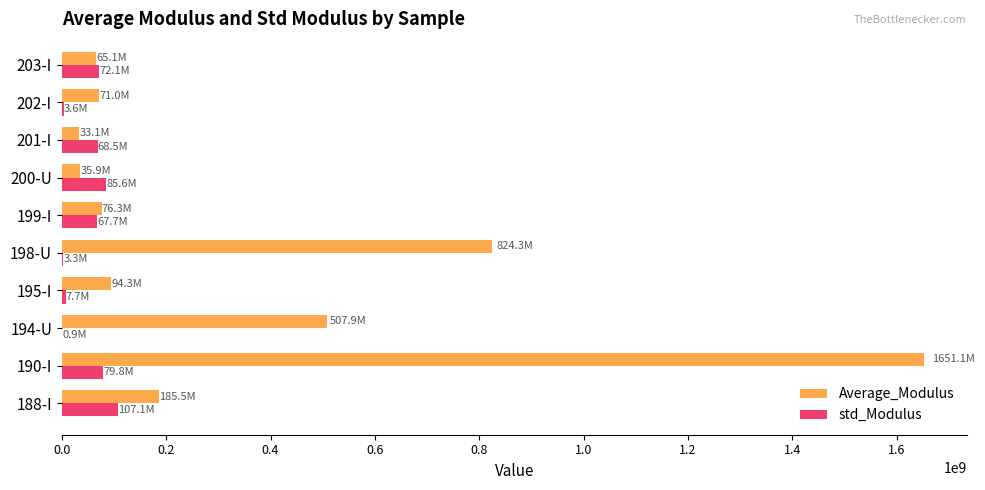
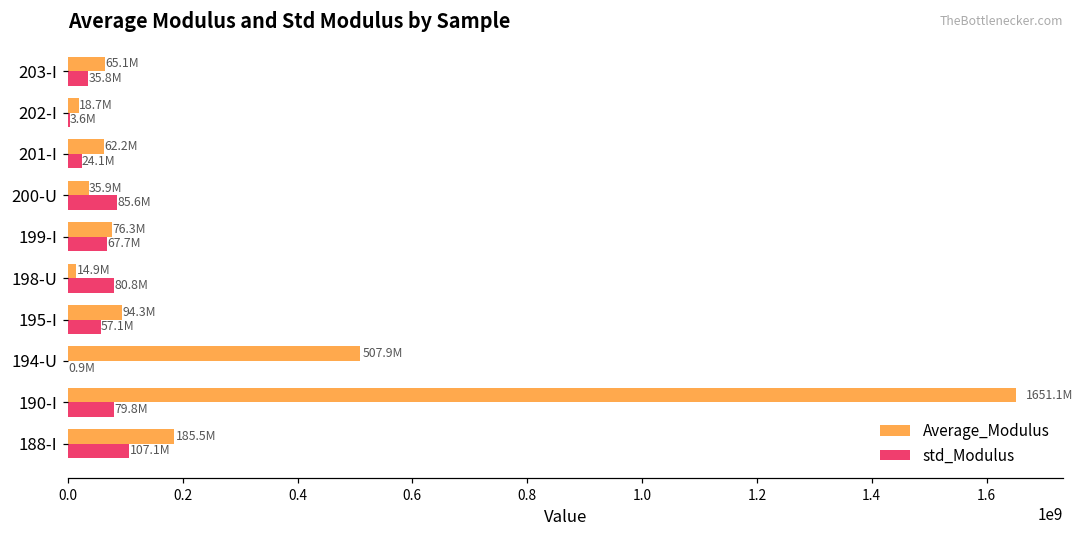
std_Modulus, 203-I: 72.1M -> 35.8M
Average_Modulus, 202-I: 71.0M -> 18.7M
Average_Modulus, 201-I: 33.1M -> 62.2M
std_Modulus, 201-I: 68.5M -> 24.1M
Average_Modulus, 198-U: 824.3M -> 14.9M
std_Modulus, 198-U: 3.3M -> 80.8M
std_Modulus, 195-I: 7.7M -> 57.1M
